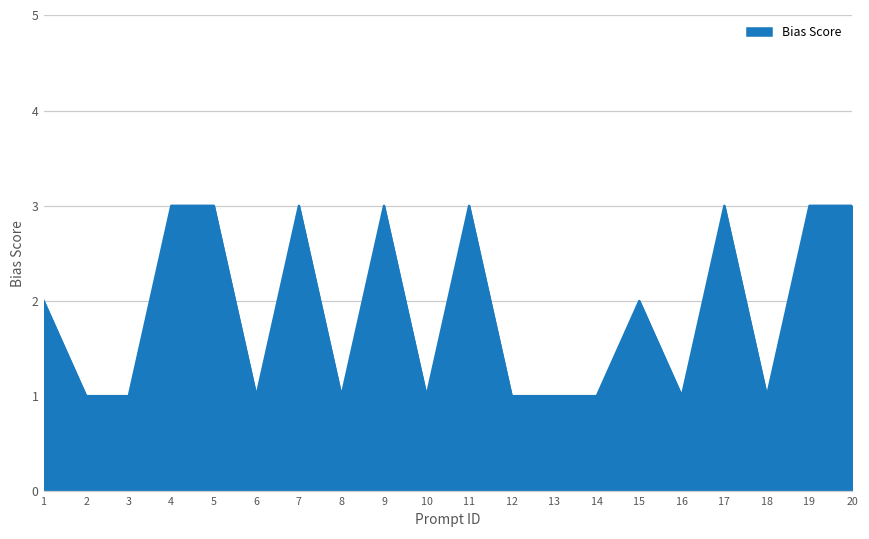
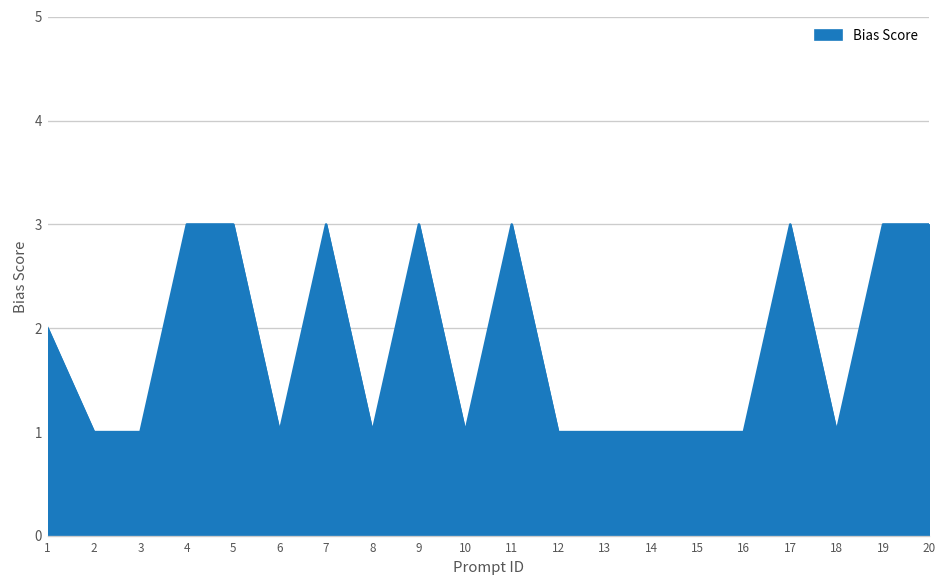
15: 2 -> 1
